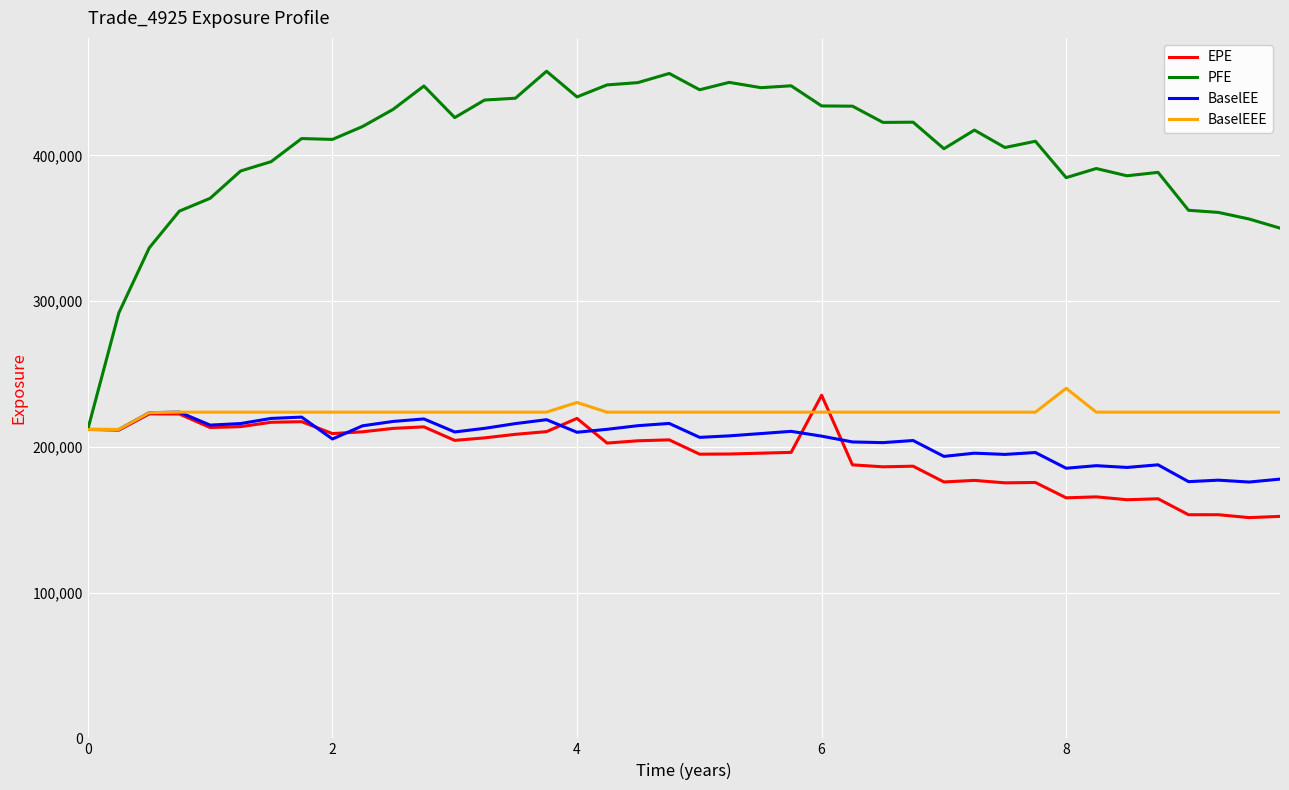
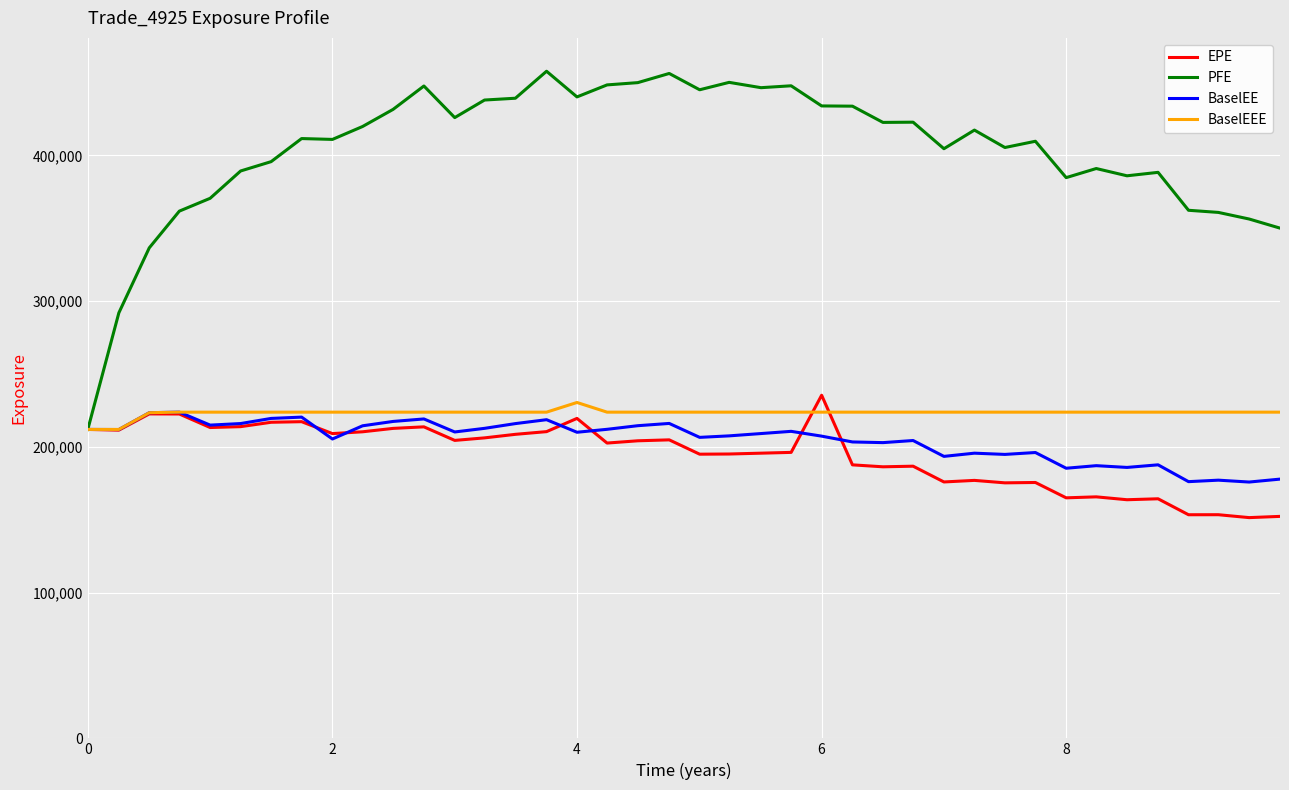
BaselEEE, 8: 240,000 -> 224,000
